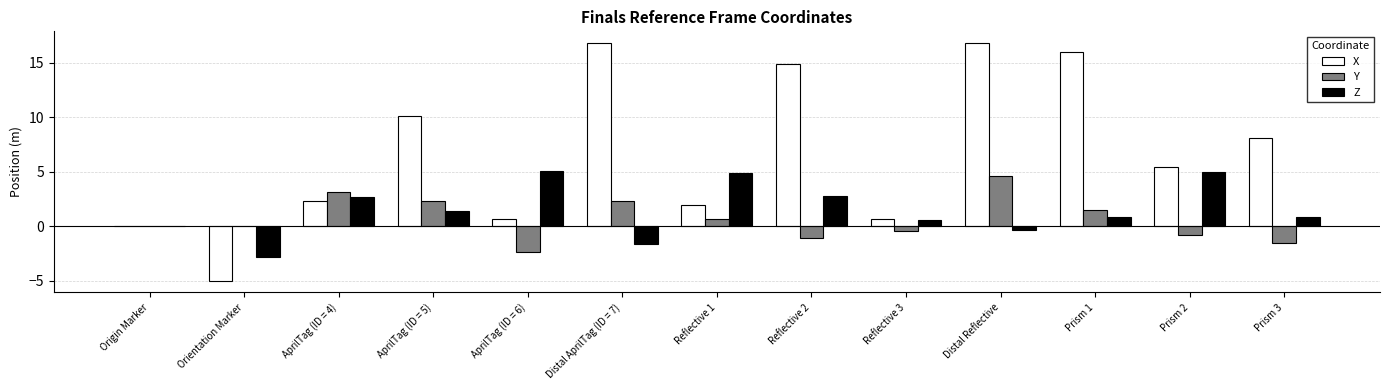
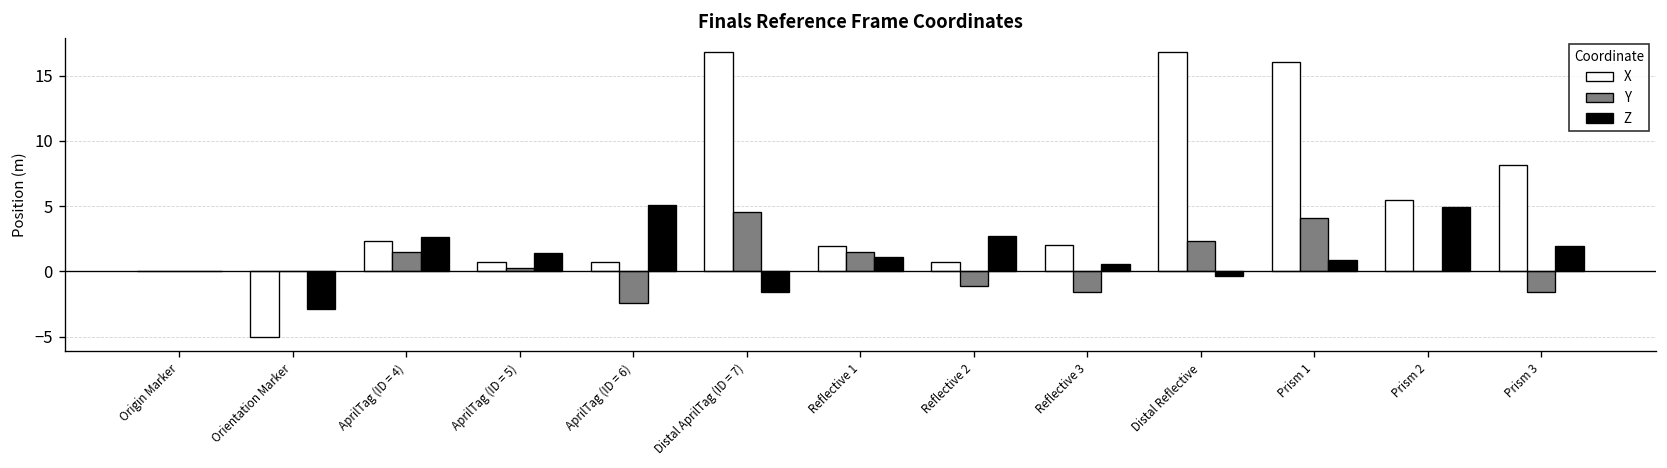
Y, AprilTag (ID = 4): 3.1 -> 1.5
X, AprilTag (ID = 5): 10.1 -> 0.7
Y, AprilTag (ID = 5): 2.4 -> 0.3
Y, Distal AprilTag (ID = 7): 2.3 -> 4.6
Y, Reflective 1: 0.7 -> 1.5
Z, Reflective 1: 4.9 -> 1.1
X, Reflective 2: 14.9 -> 0.7
X, Reflective 3: 0.7 -> 2.0
Y, Reflective 3: -0.5 -> -1.5
Y, Distal Reflective: 4.7 -> 2.4
Y, Prism 1: 1.5 -> 4.1
Y, Prism 2: -0.8 -> 0.0
Z, Prism 3: 0.8 -> 1.9
